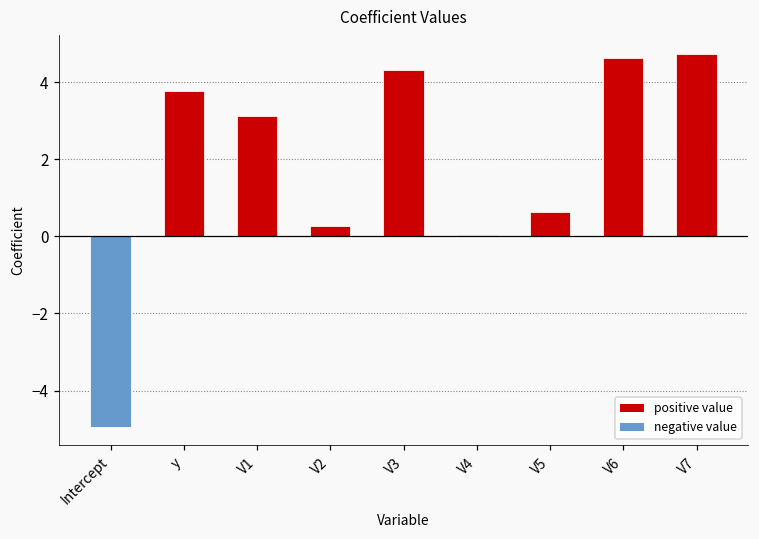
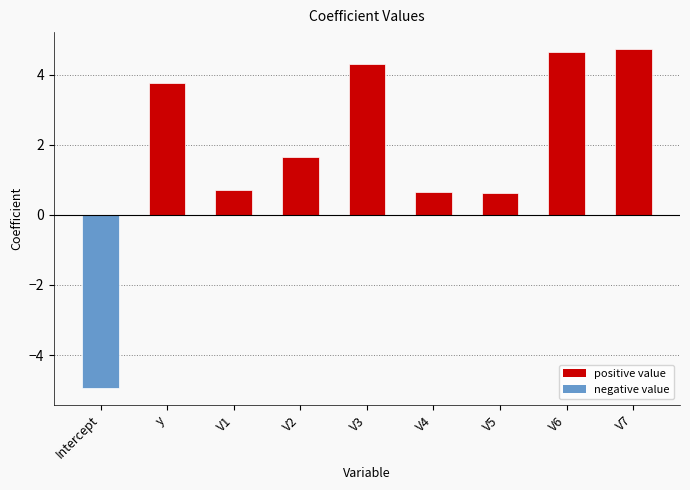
V1: 3.1 -> 0.7
V2: 0.3 -> 1.6
V4: 0.0 -> 0.6
